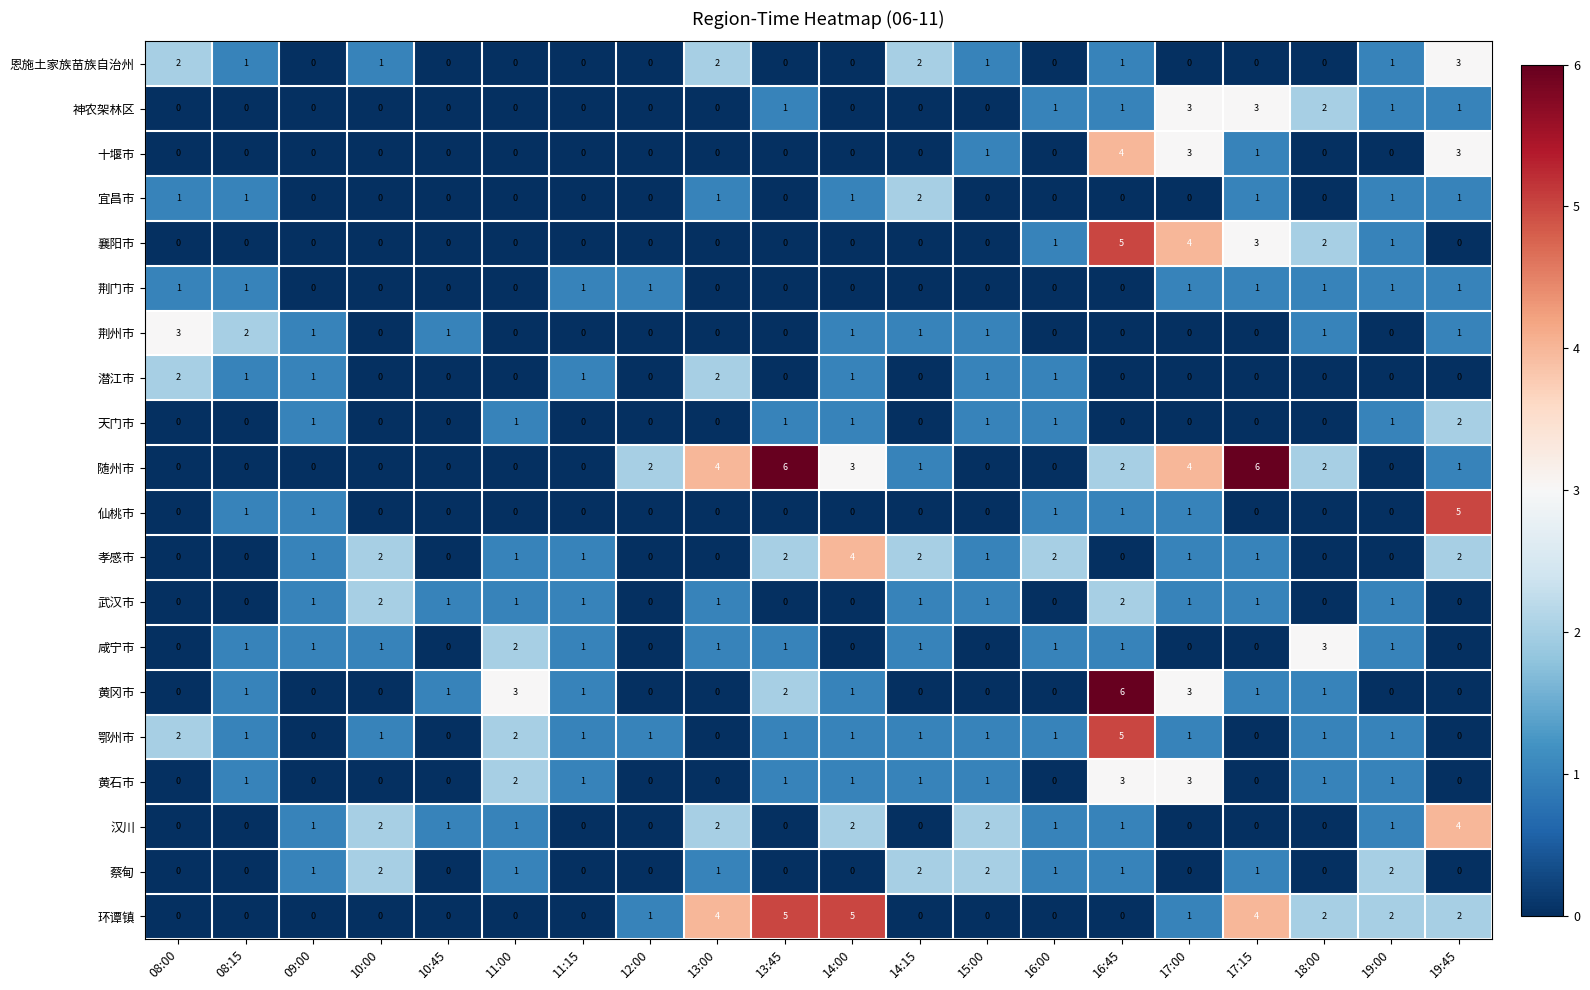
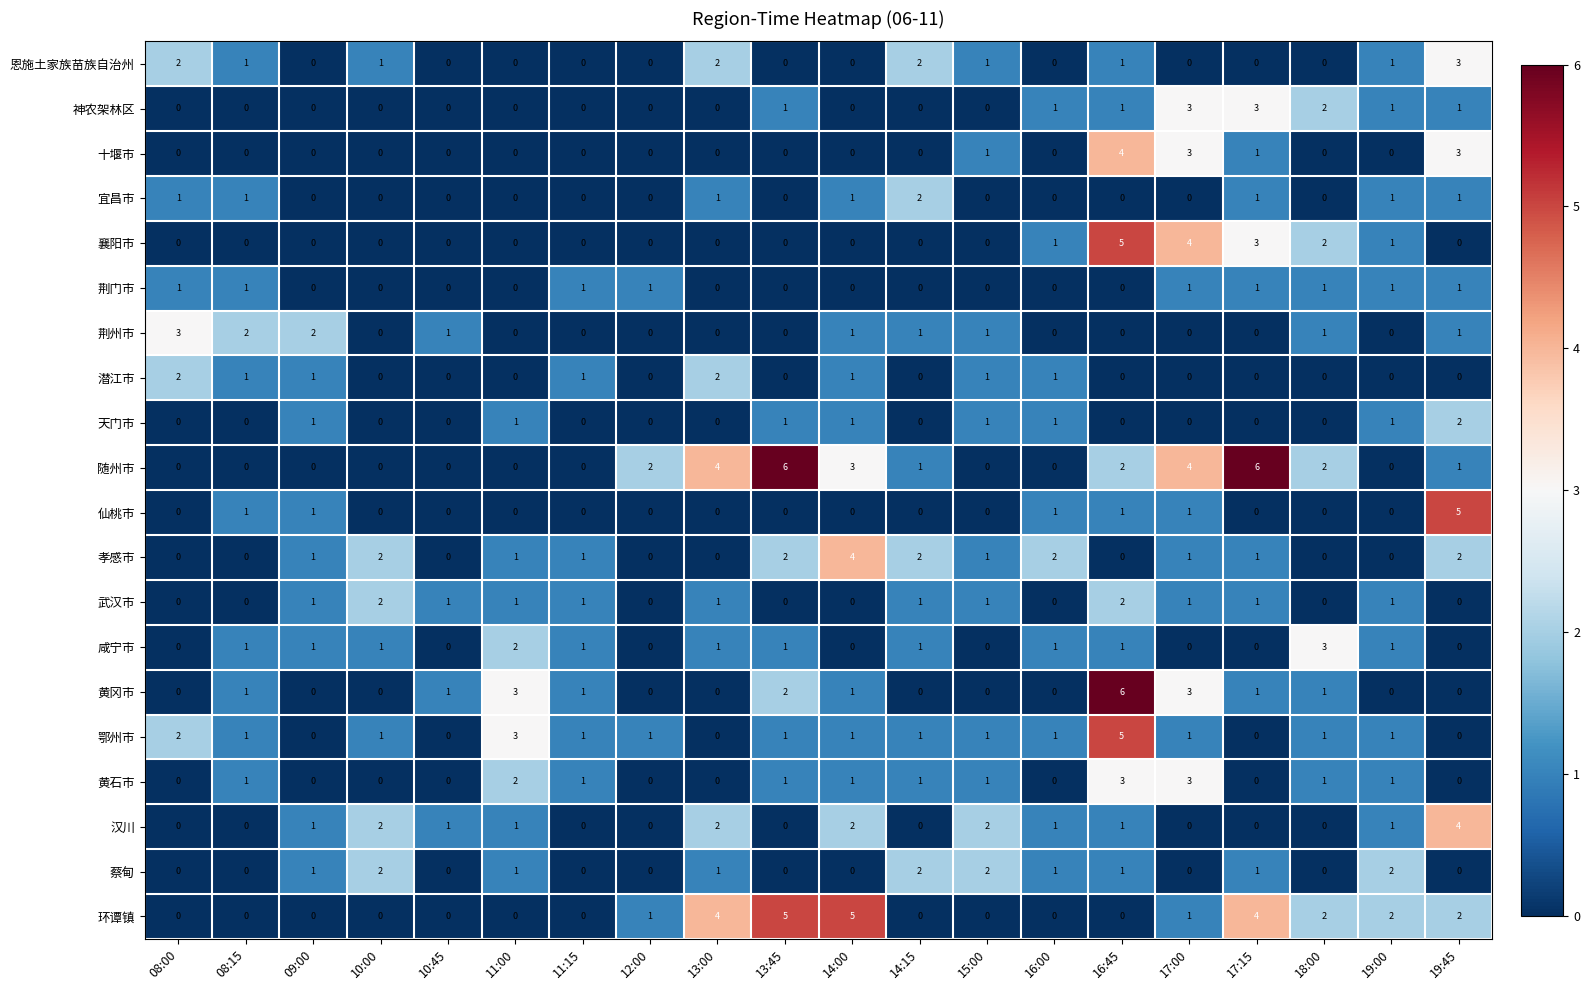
荆州市, 09:00: 1 -> 2
鄂州市, 11:00: 2 -> 3
